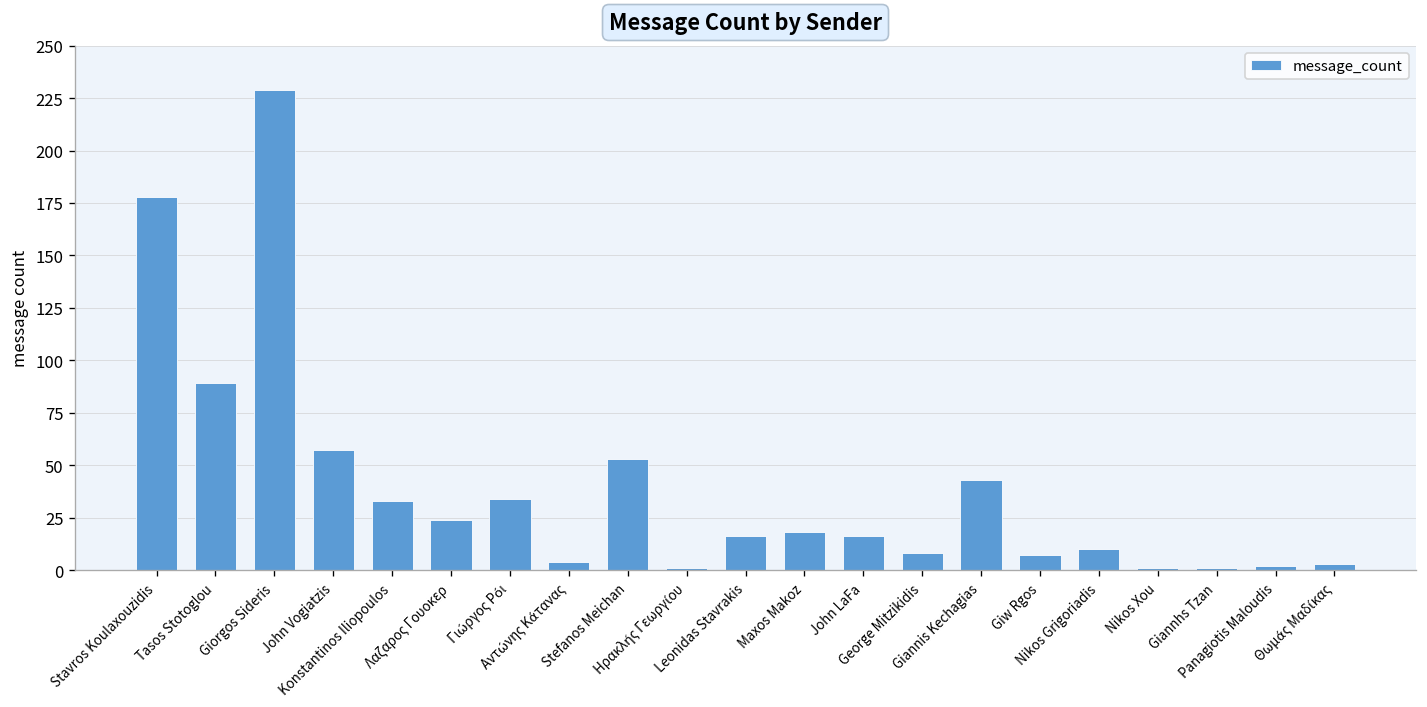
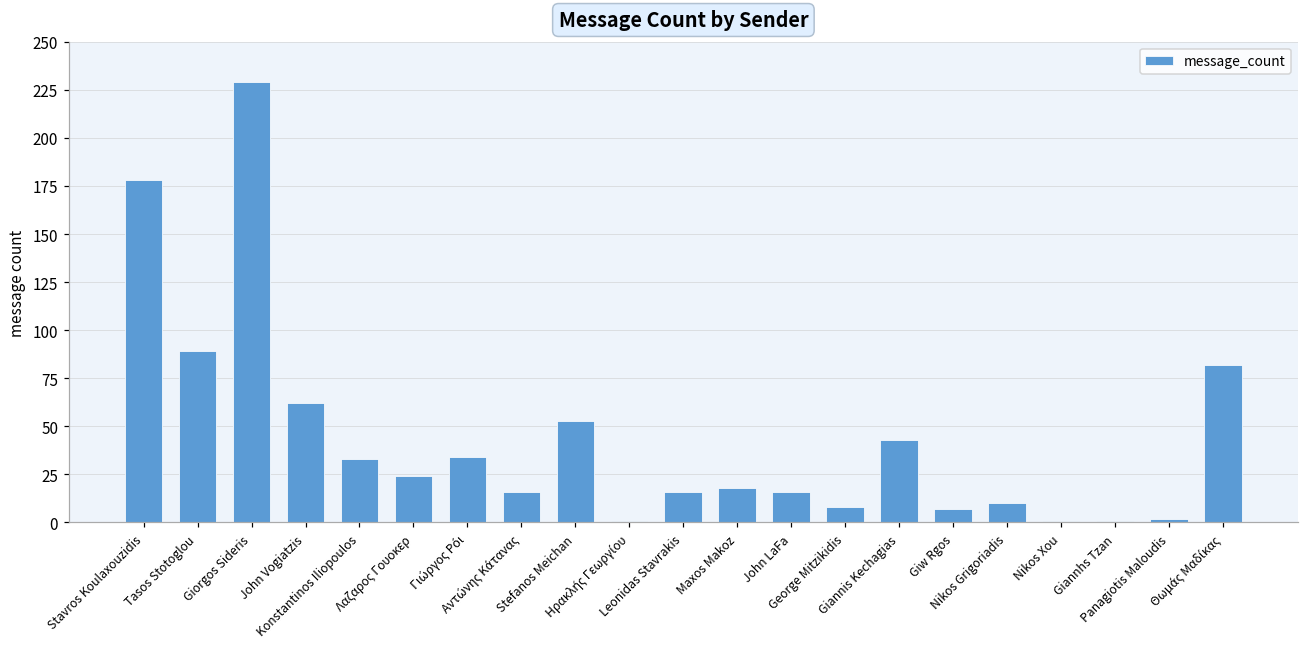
John Vogiatzis: 57 -> 62
Αντώνης Κάτανας: 4 -> 16
Θωμάς Μαδίκας: 3 -> 82
